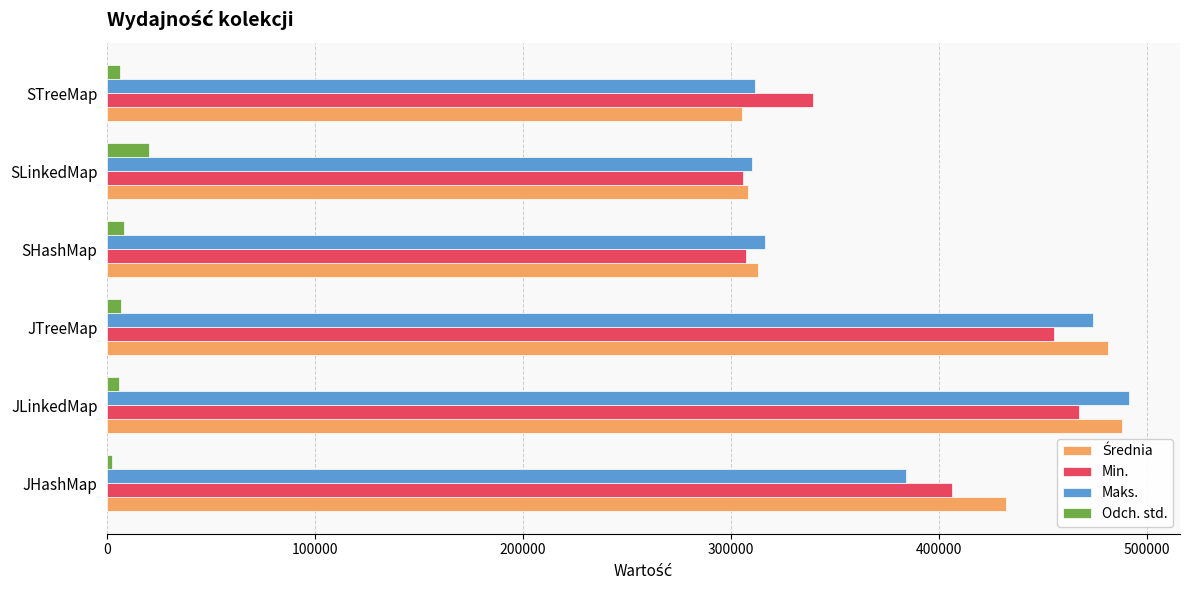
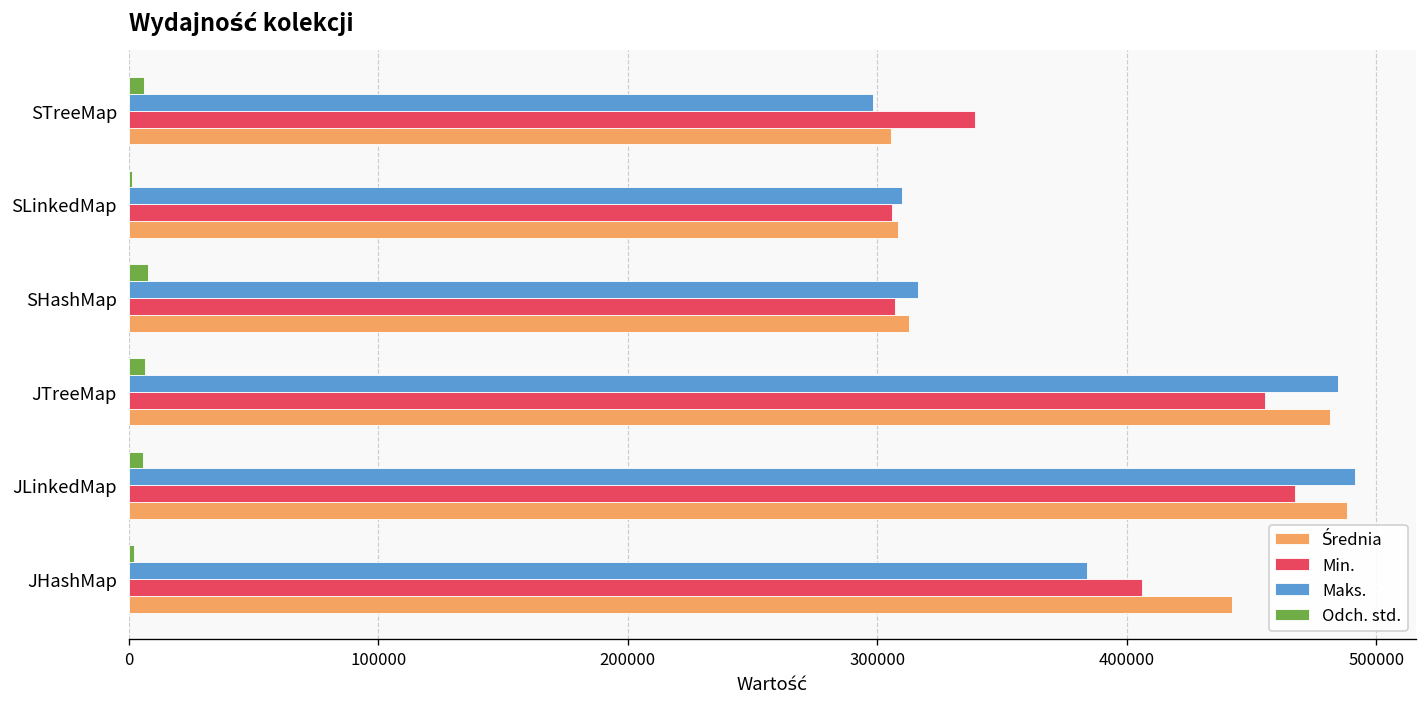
Maks., STreeMap: 312000 -> 298000
Odch. std., SLinkedMap: 20000 -> 1000
Maks., JTreeMap: 474000 -> 485000
Średnia, JHashMap: 432000 -> 442000
